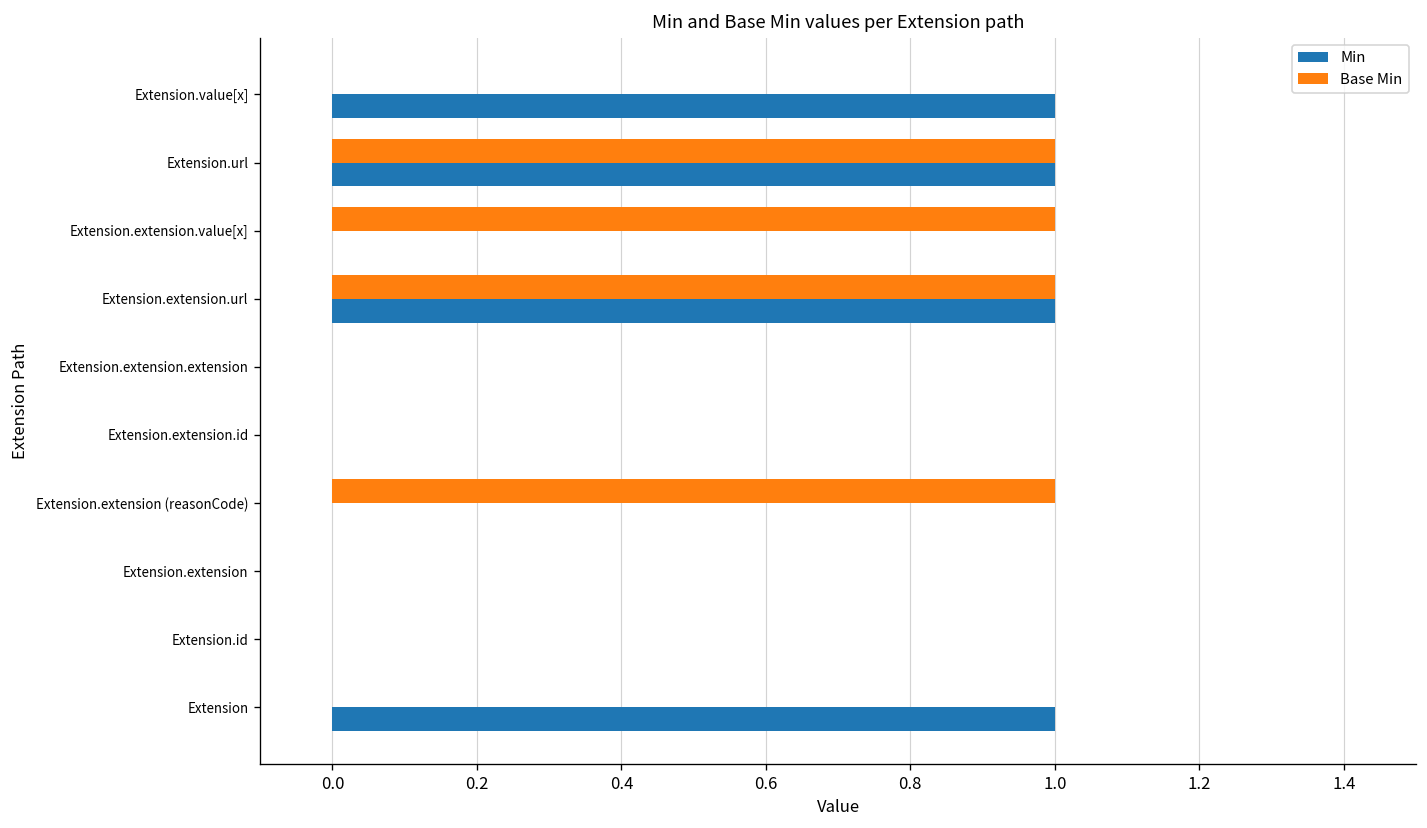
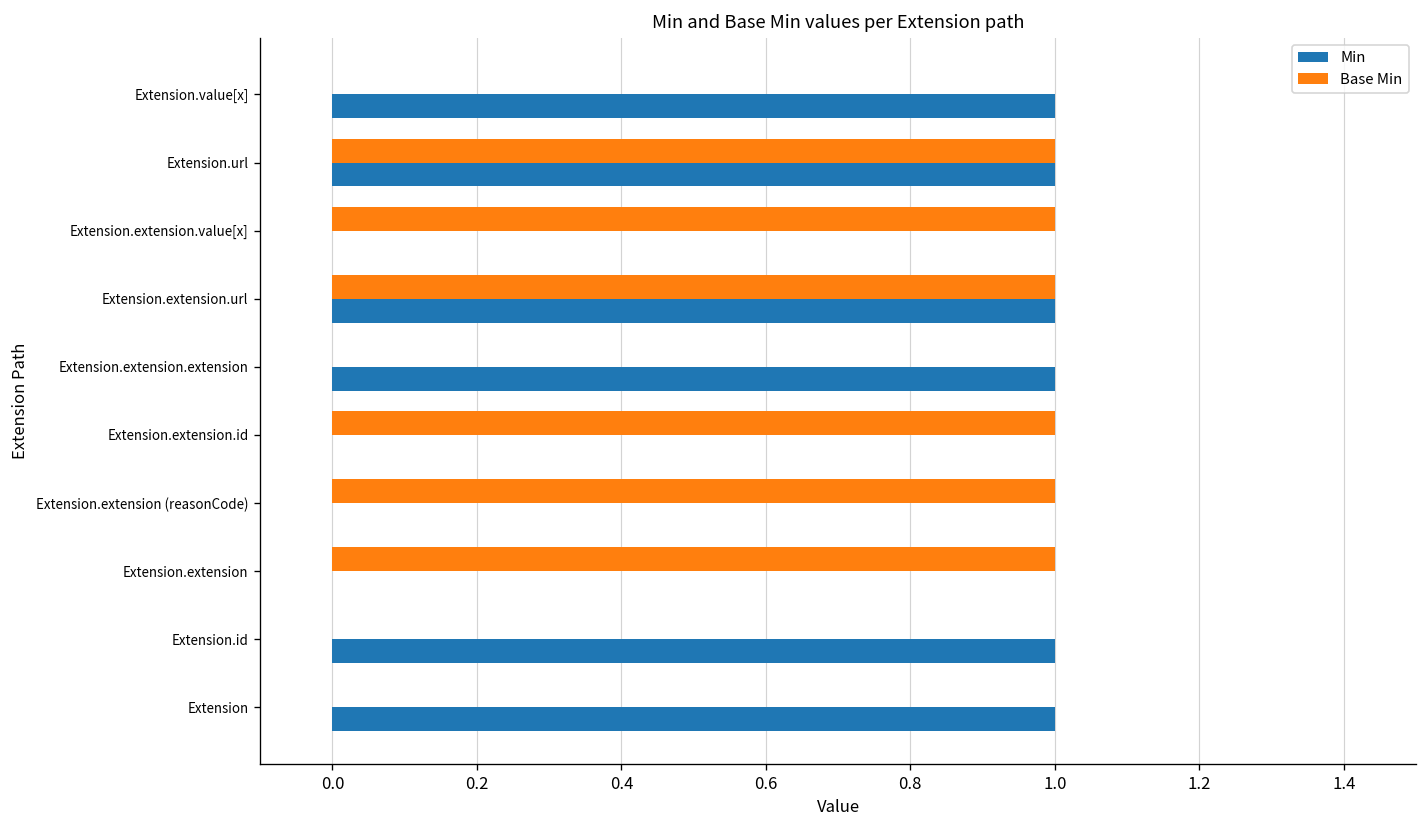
Min, Extension.extension.extension: 0 -> 1
Base Min, Extension.extension.id: 0 -> 1
Base Min, Extension.extension: 0 -> 1
Min, Extension.id: 0 -> 1
